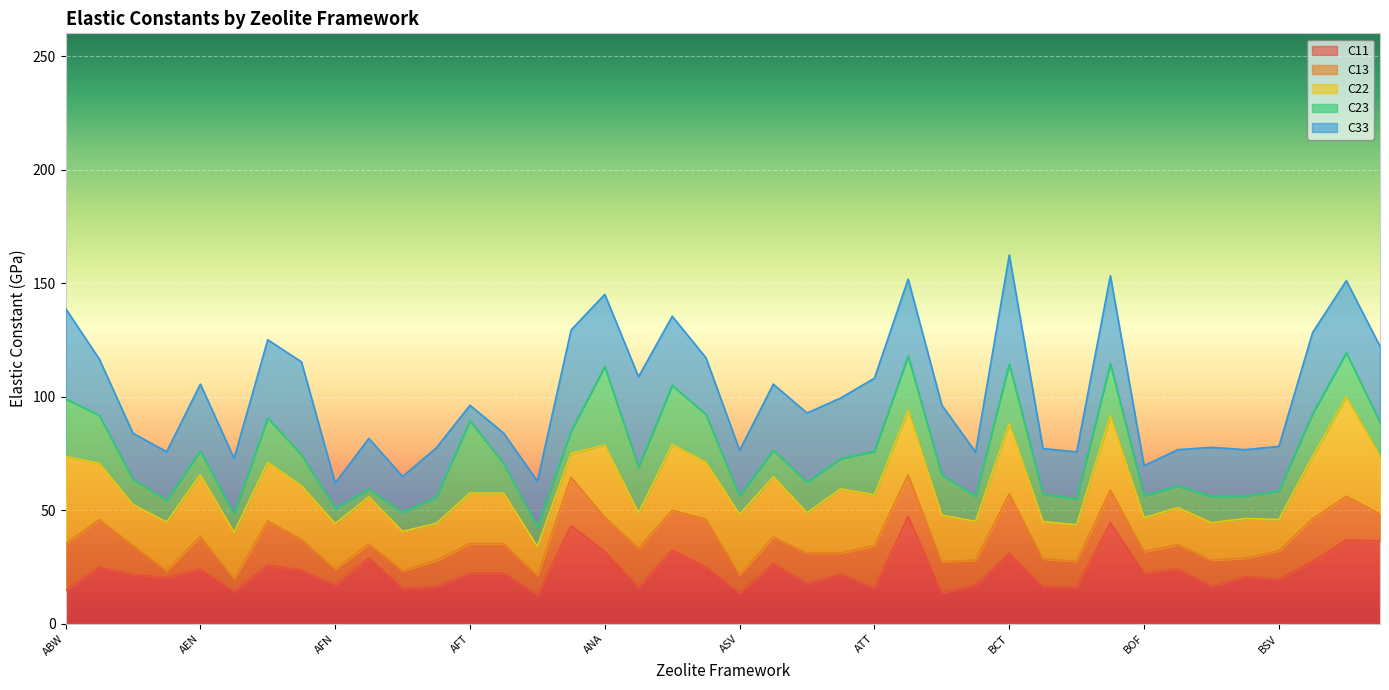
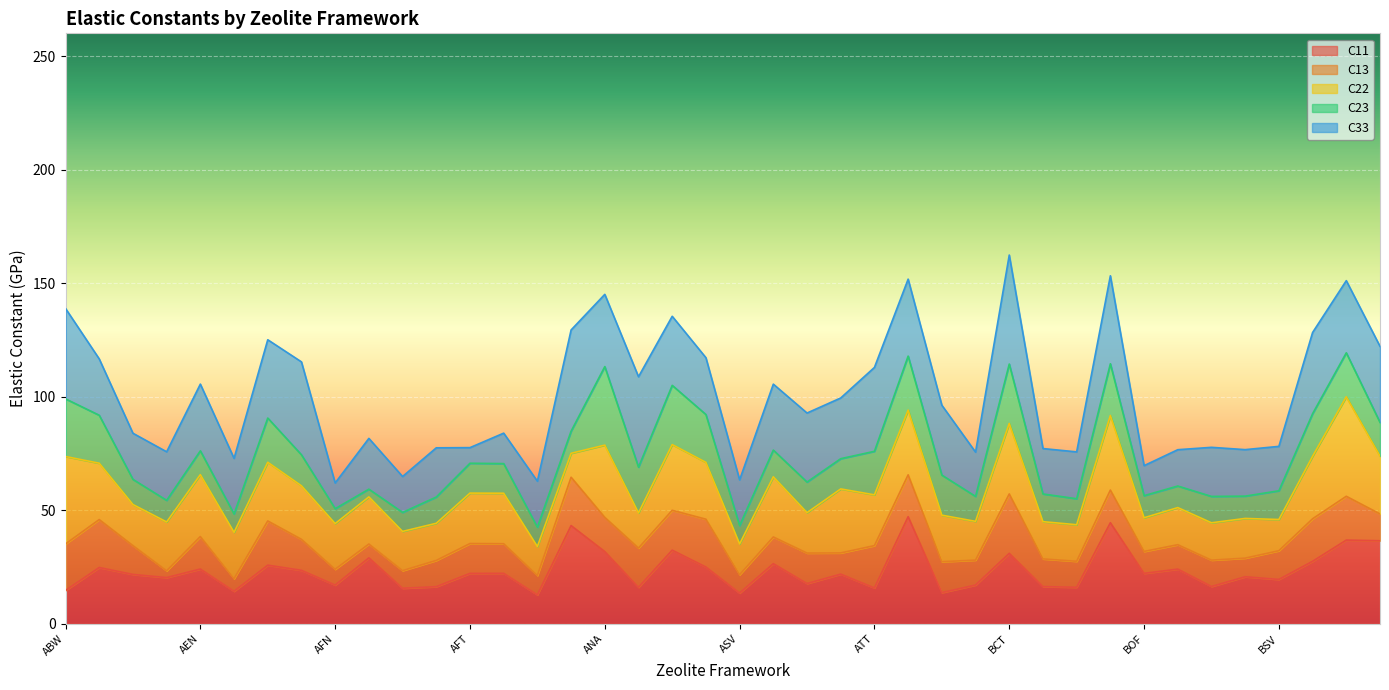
C23, AFT: 32 -> 13
C22, ASV: 27 -> 14
C33, ATT: 32 -> 37
